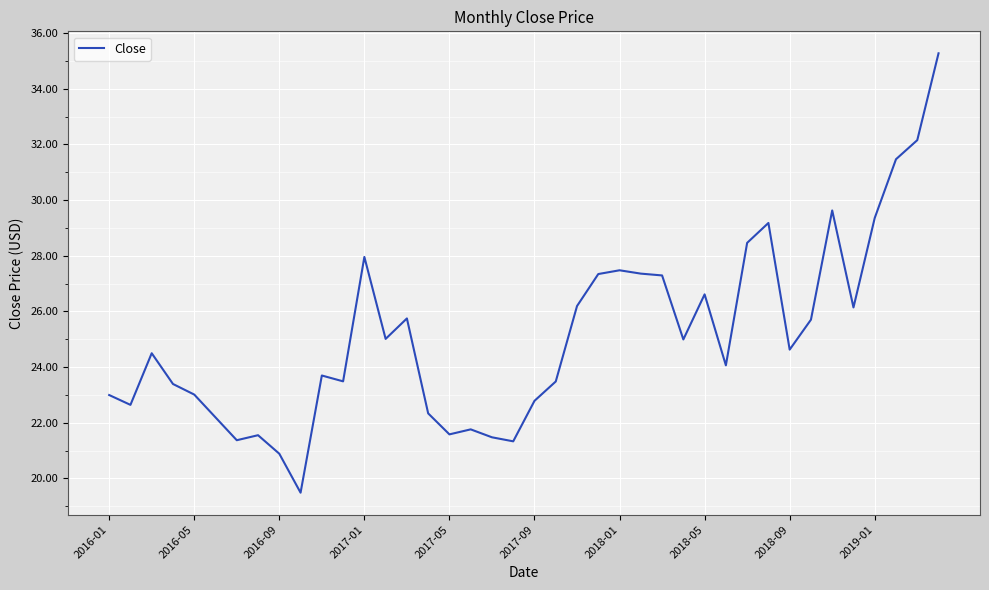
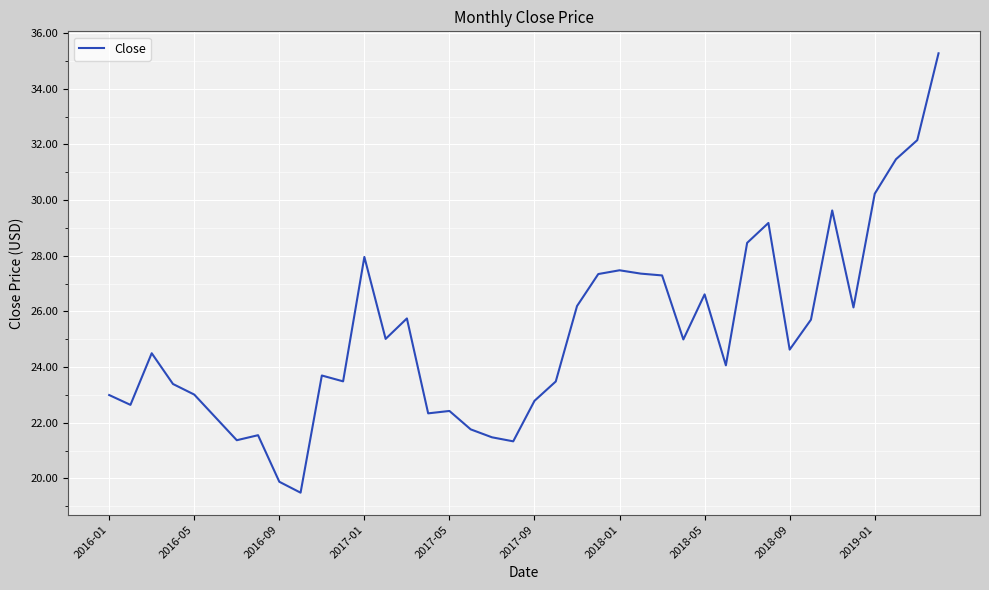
2016-09: 20.9 -> 19.9
2017-05: 21.6 -> 22.4
2019-01: 29.4 -> 30.2
